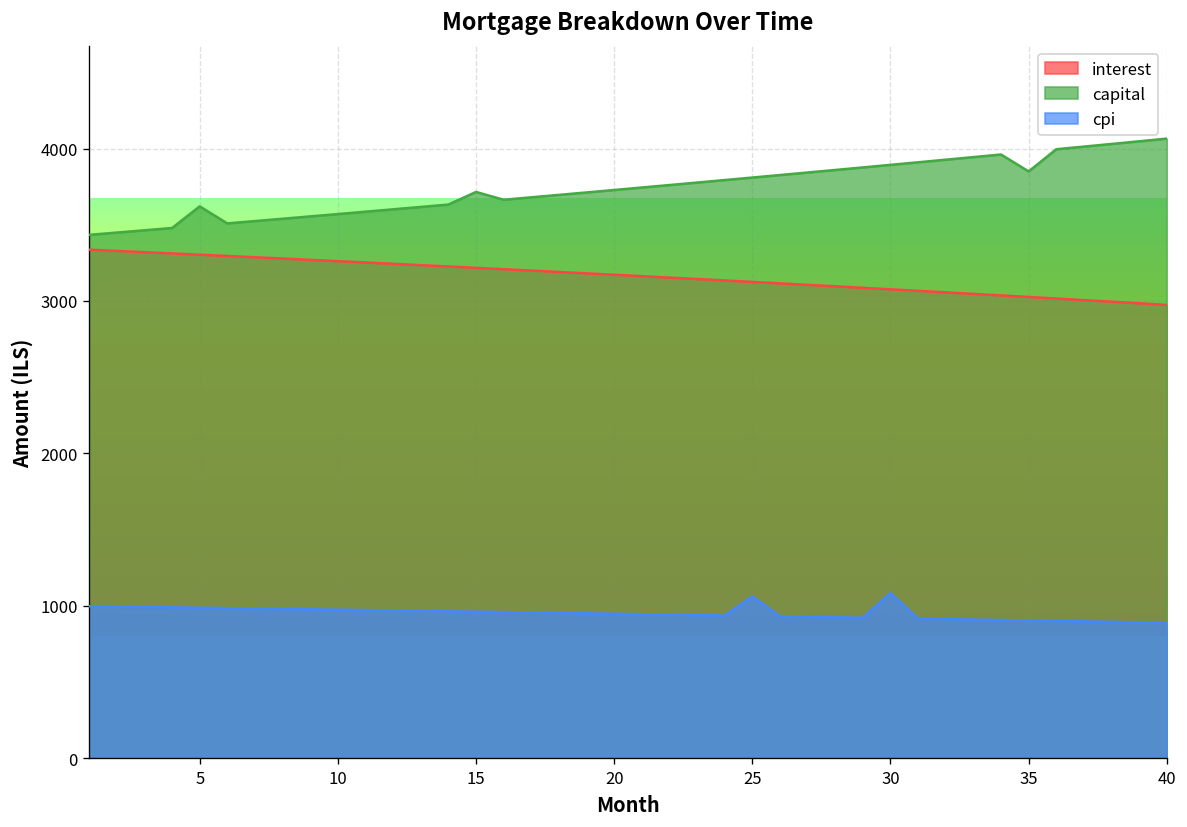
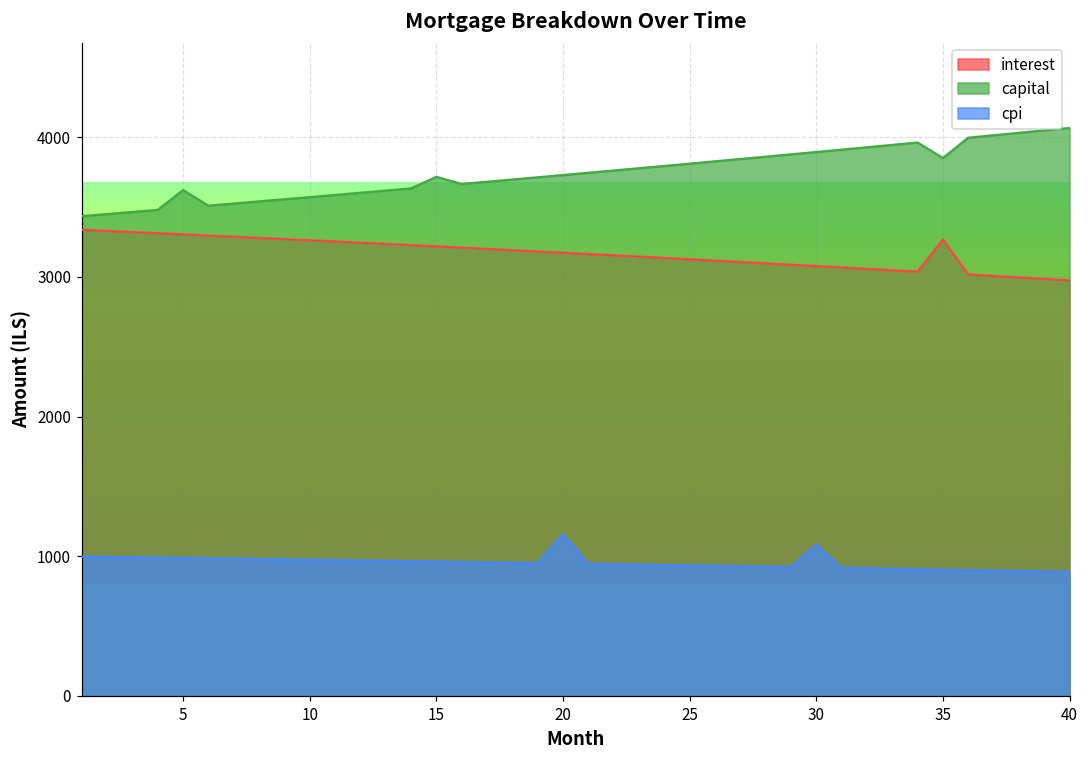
cpi, 20: 950 -> 1160
cpi, 25: 1060 -> 930
interest, 35: 3030 -> 3270
